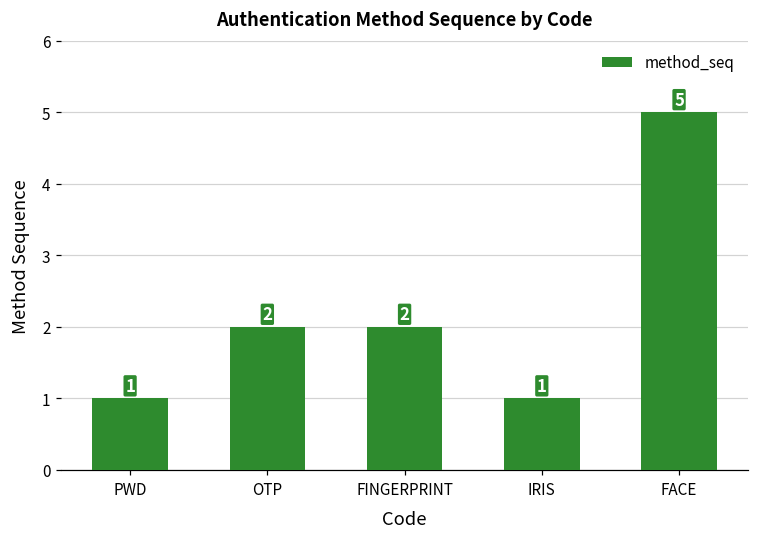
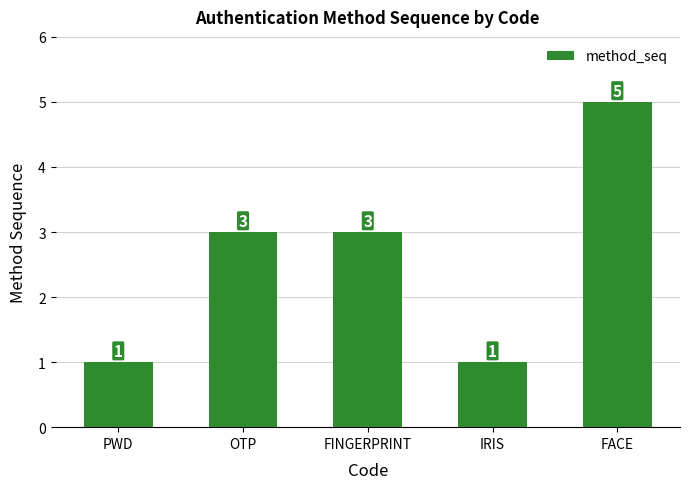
OTP: 2 -> 3
FINGERPRINT: 2 -> 3
